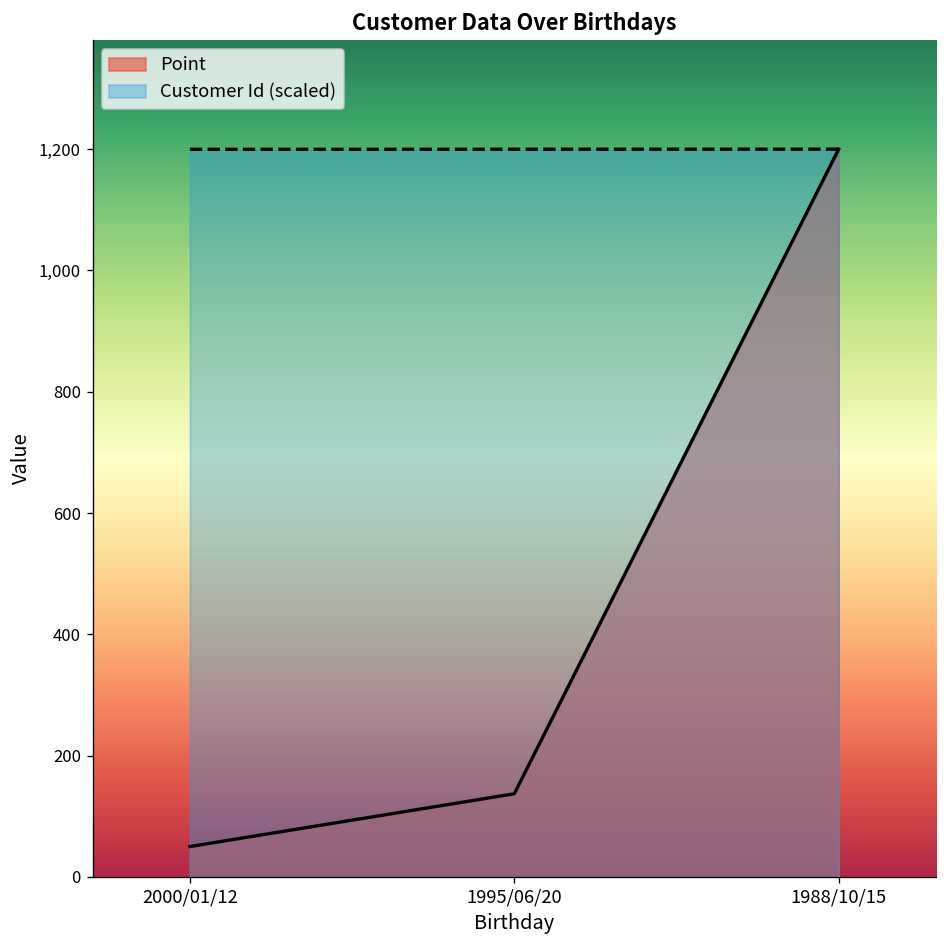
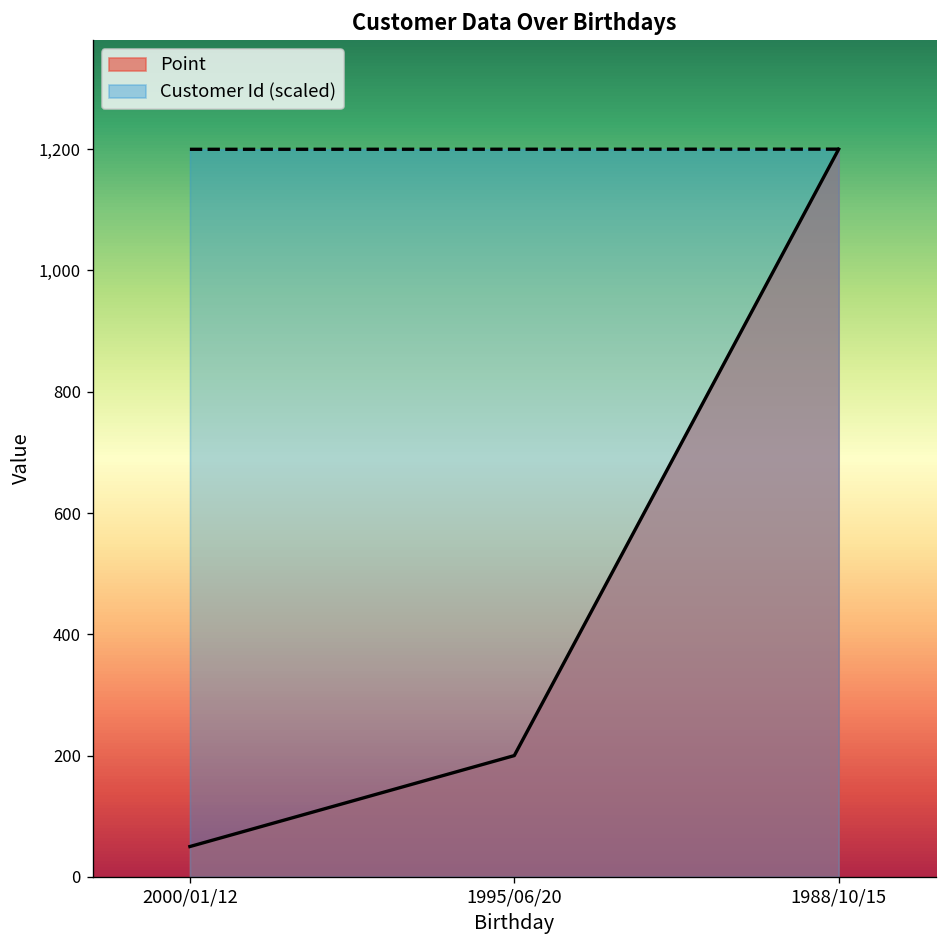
Point, 1995/06/20: 140 -> 200
